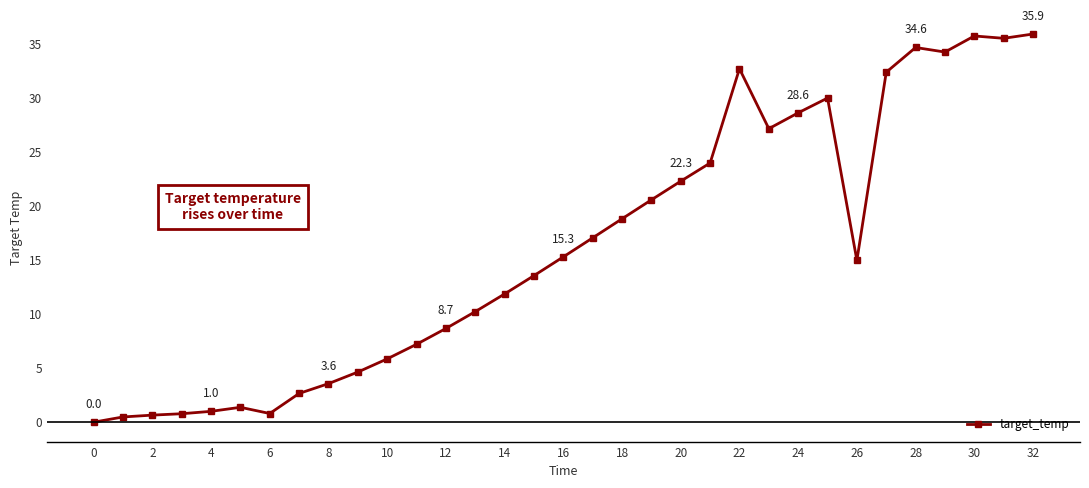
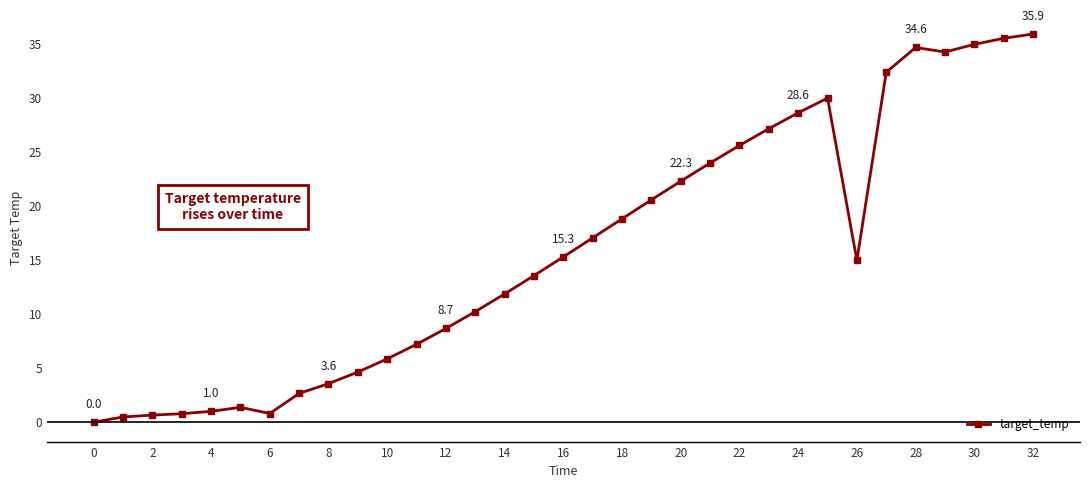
22: 32.7 -> 25.6
30: 35.7 -> 34.9
